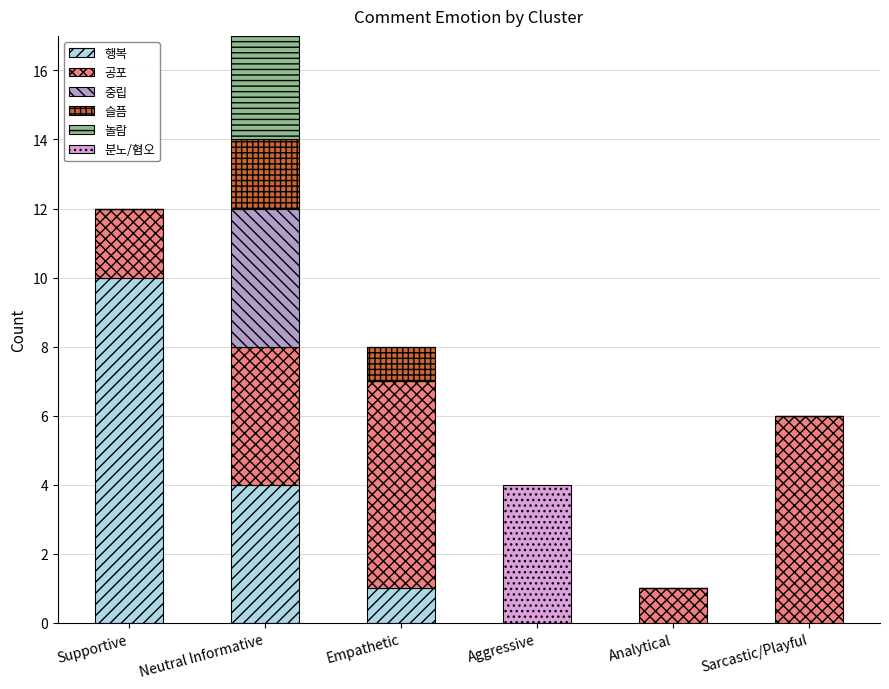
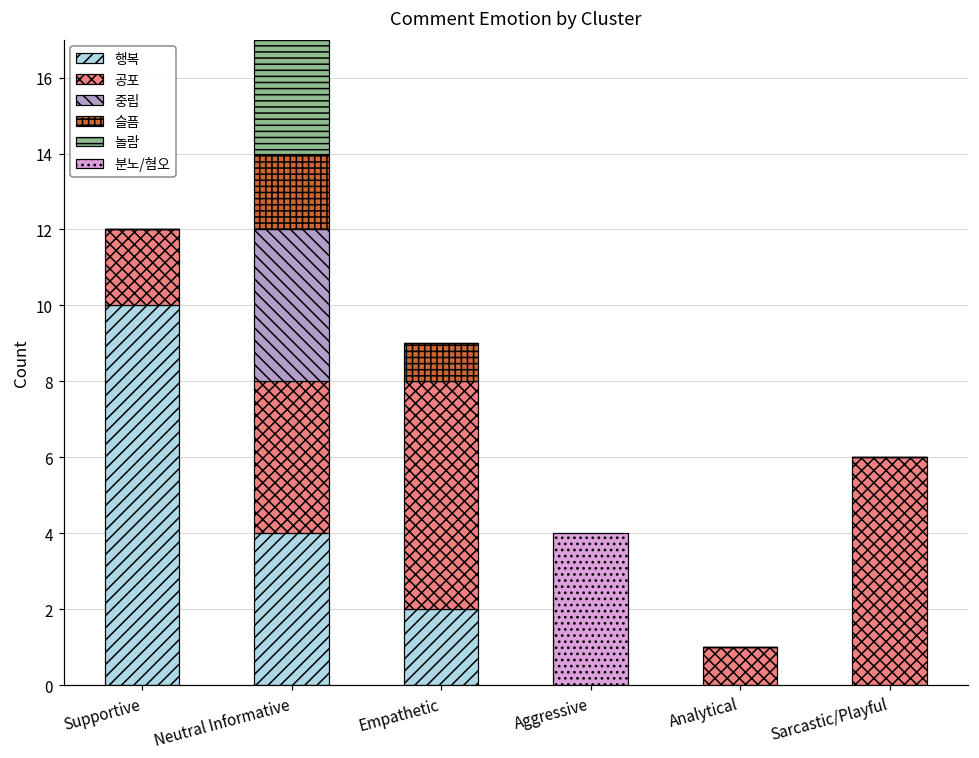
행복, Empathetic: 1 -> 2
